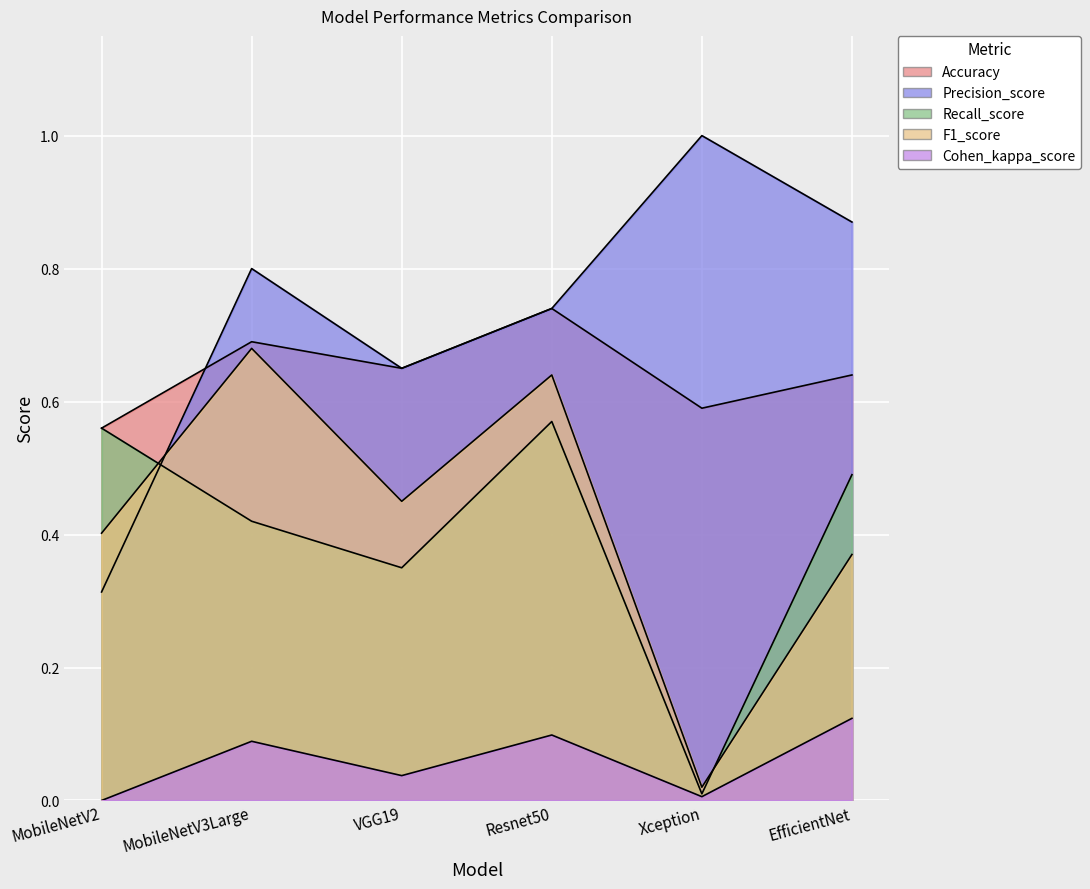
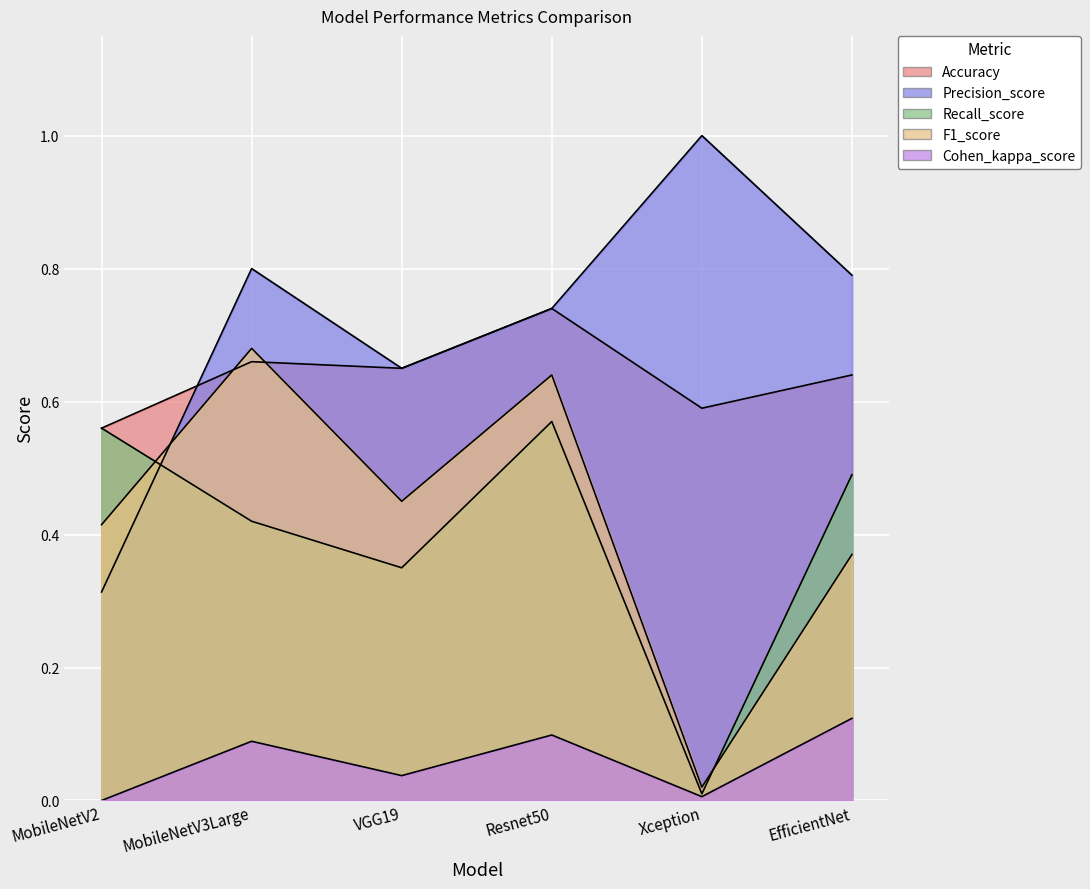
F1_score, MobileNetV2: 0.40 -> 0.41
Accuracy, MobileNetV3Large: 0.69 -> 0.66
Precision_score, EfficientNet: 0.87 -> 0.79
